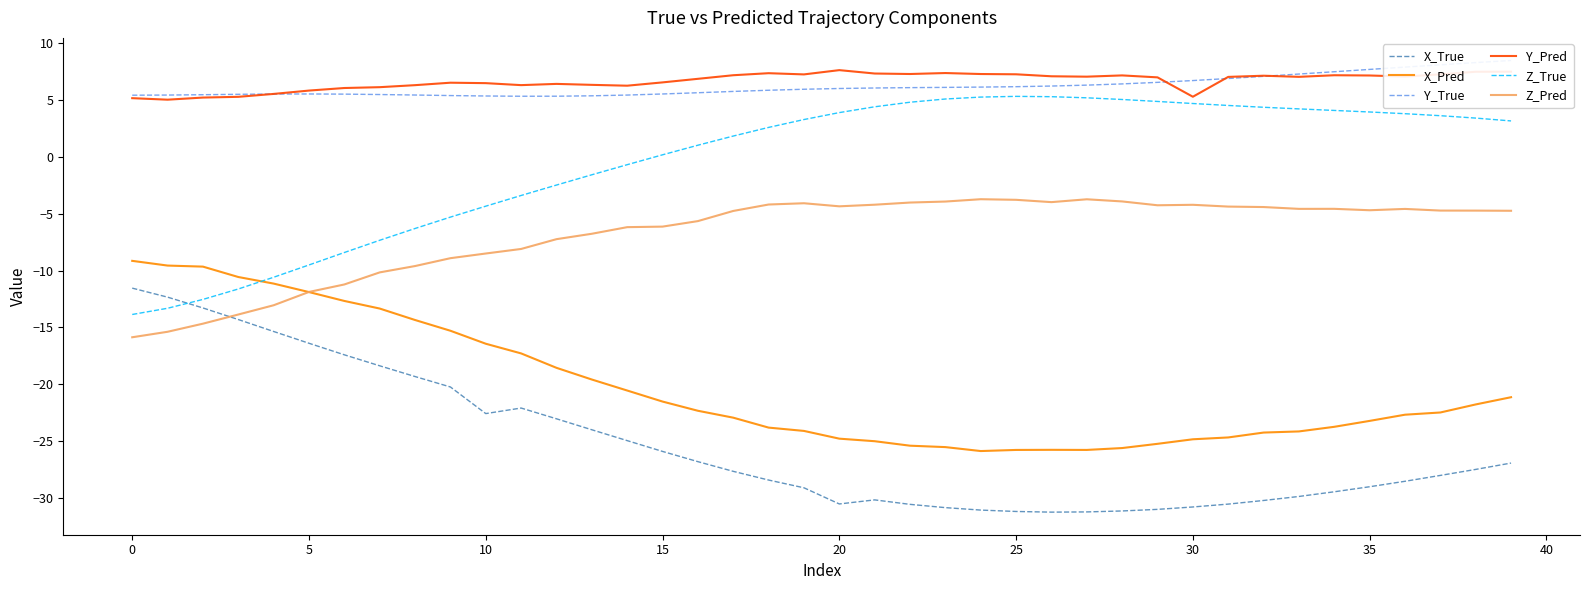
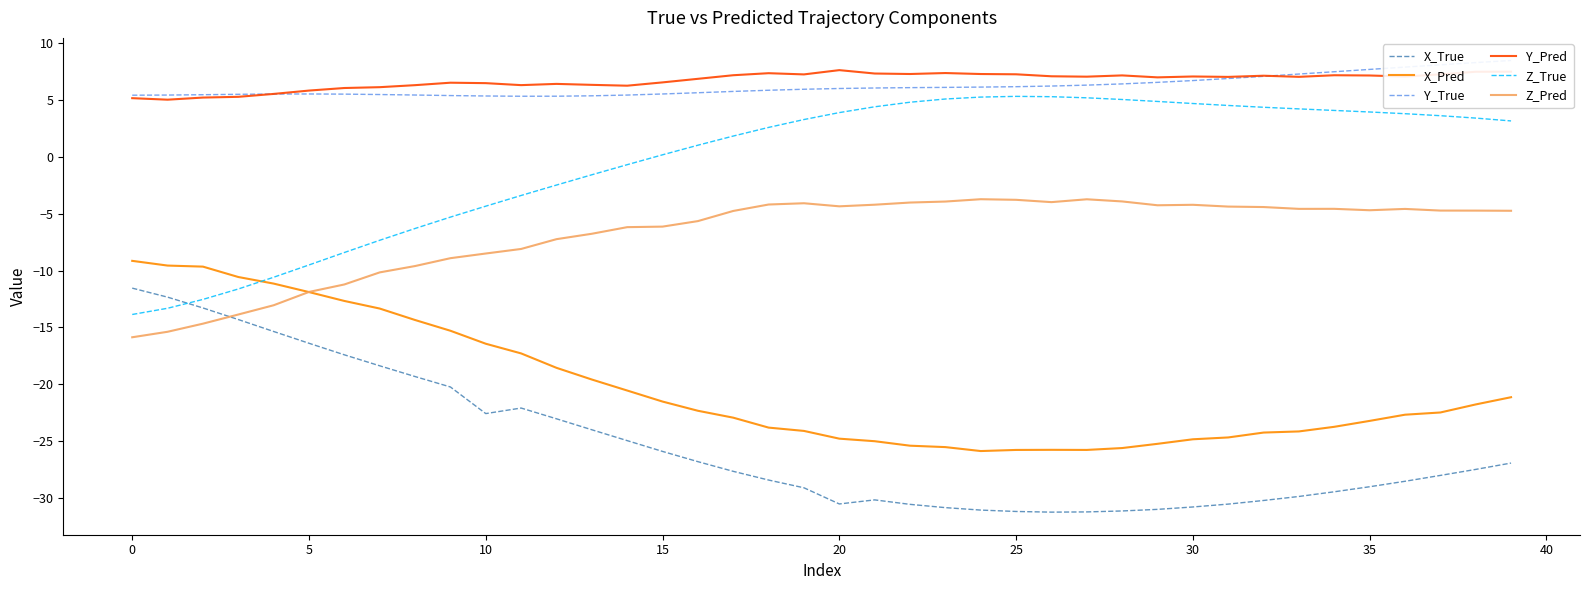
Y_Pred, 30: 5.3 -> 7.1
